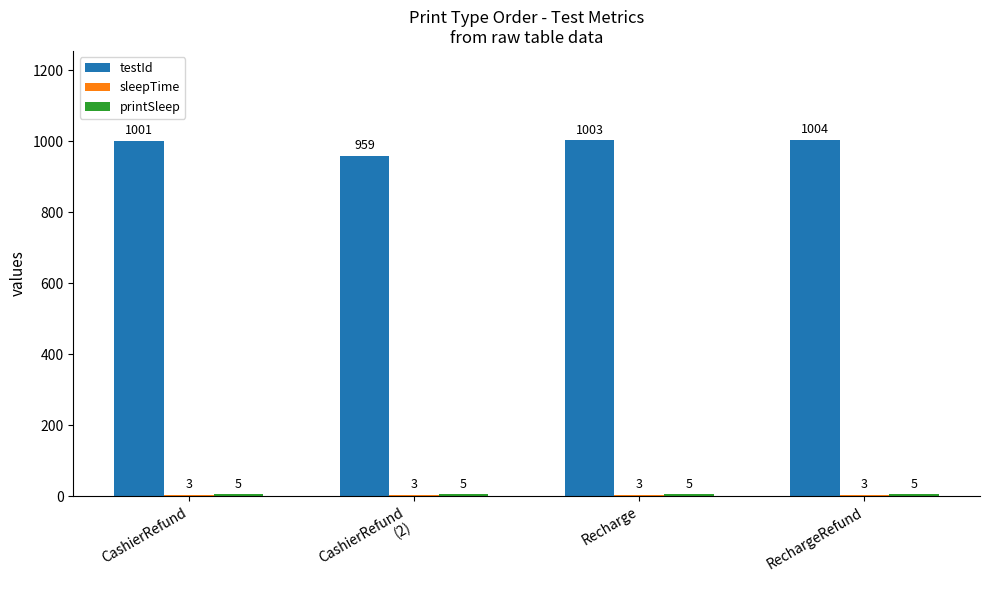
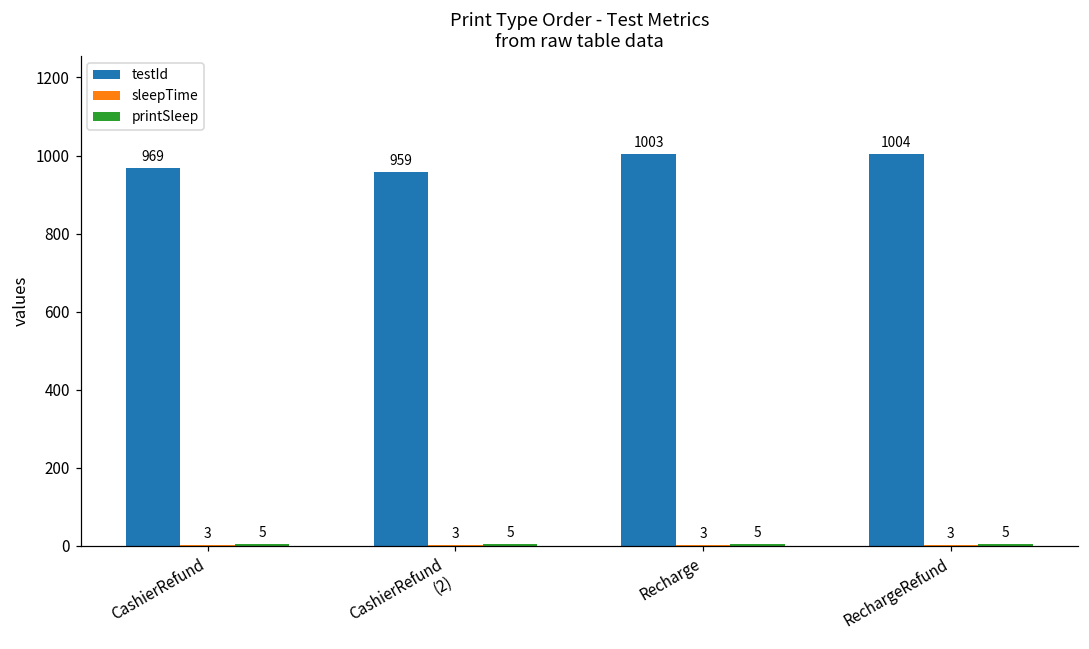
testId, CashierRefund: 1001 -> 969
